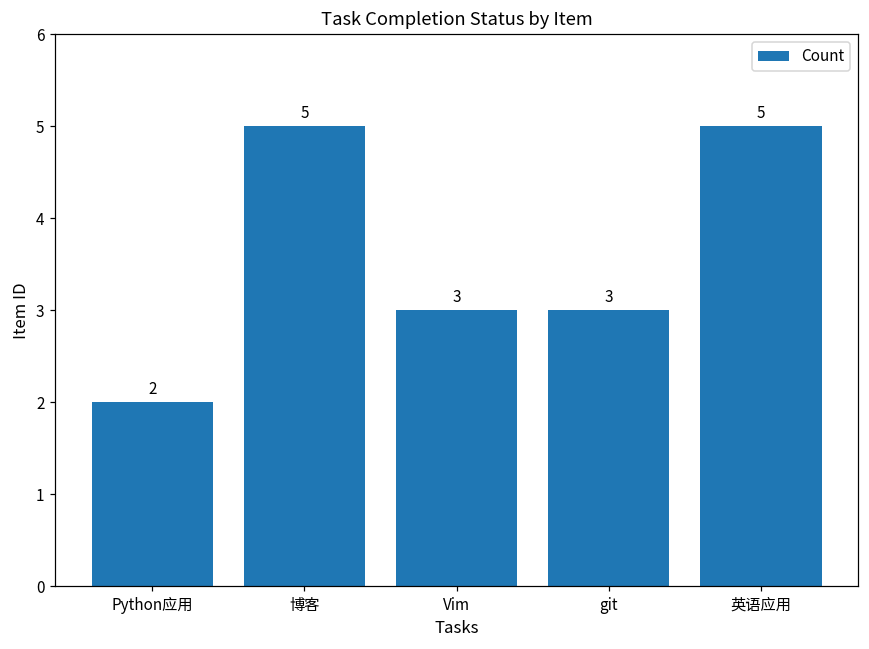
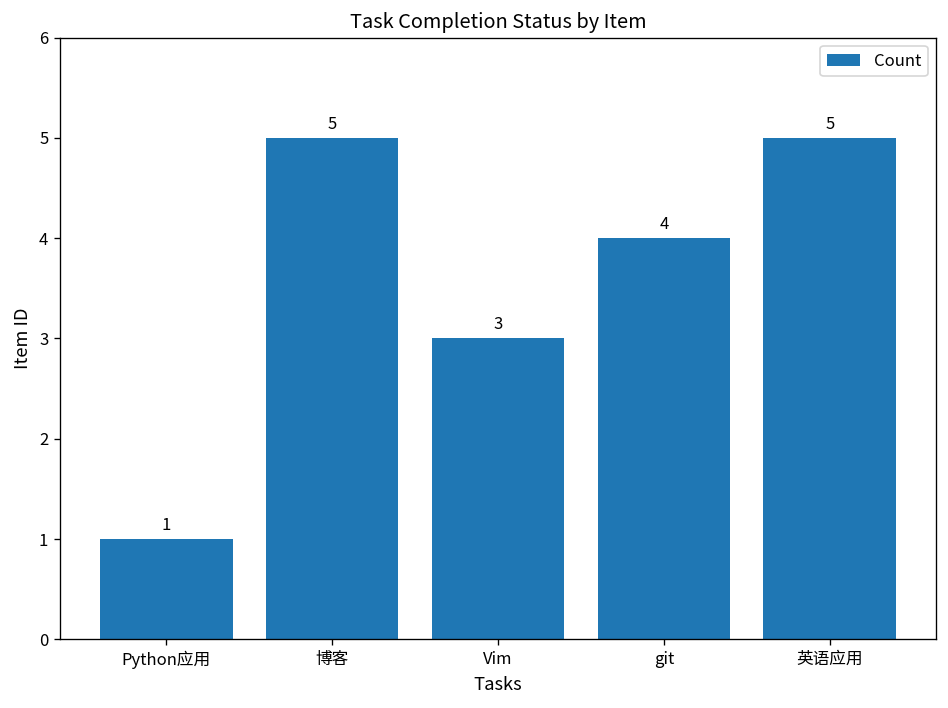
Python应用: 2 -> 1
git: 3 -> 4
